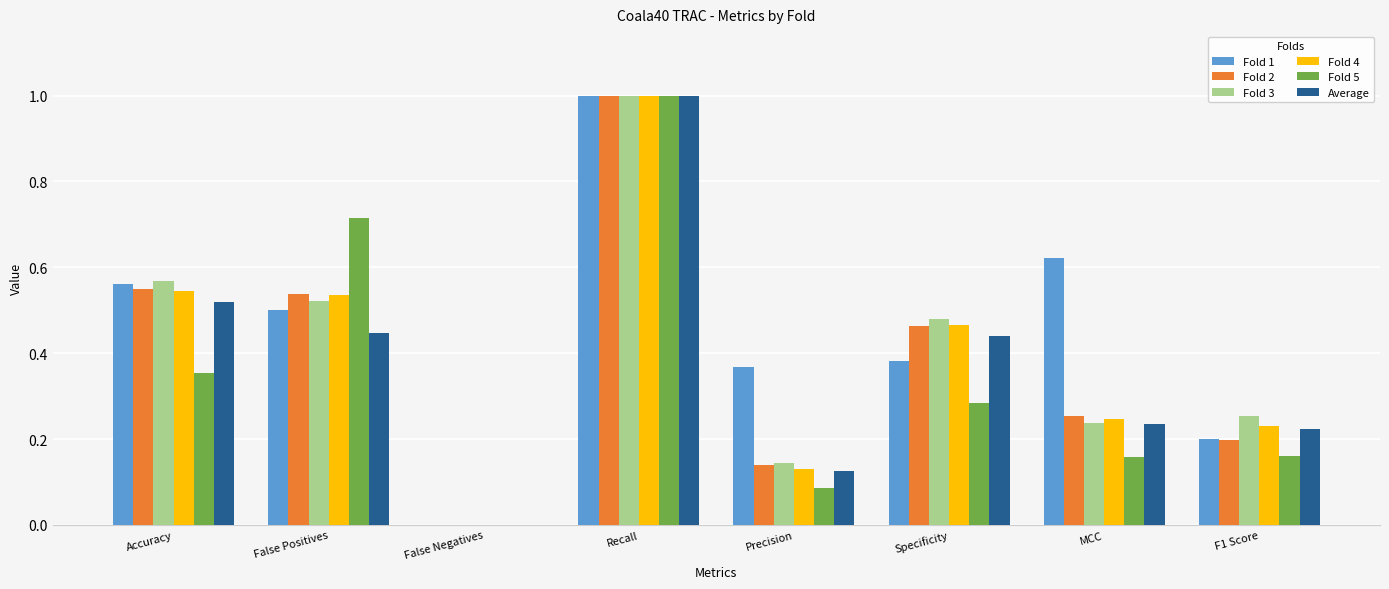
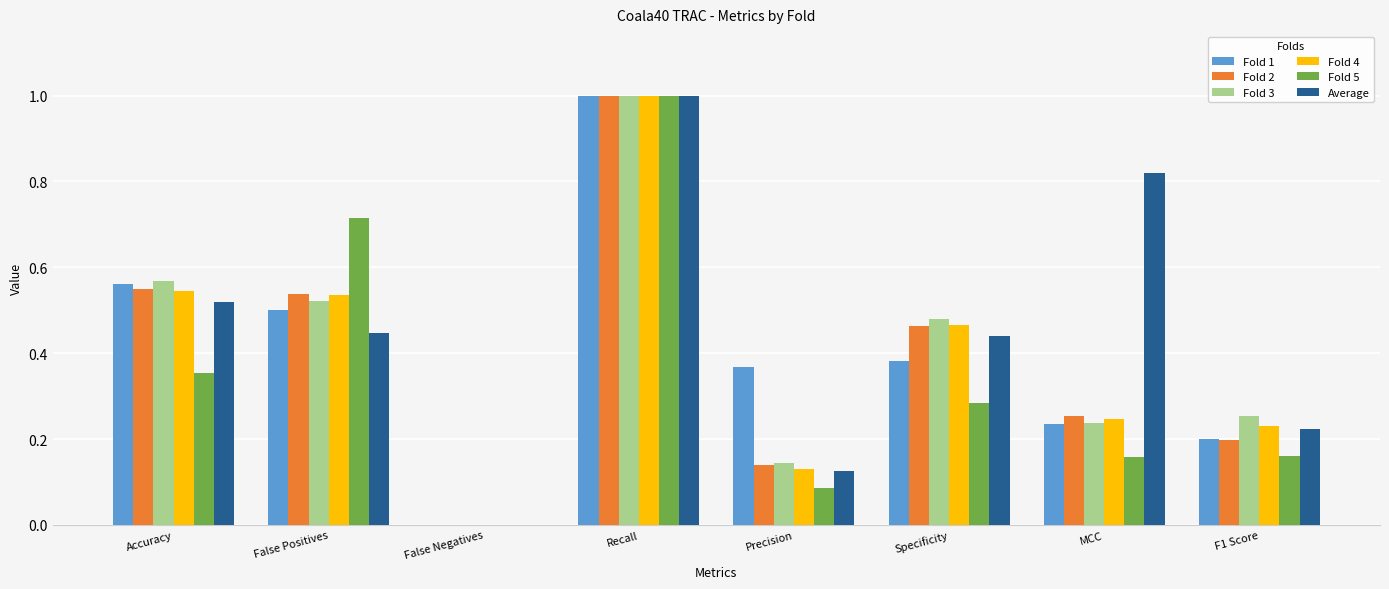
Fold 1, MCC: 0.62 -> 0.24
Average, MCC: 0.23 -> 0.82
